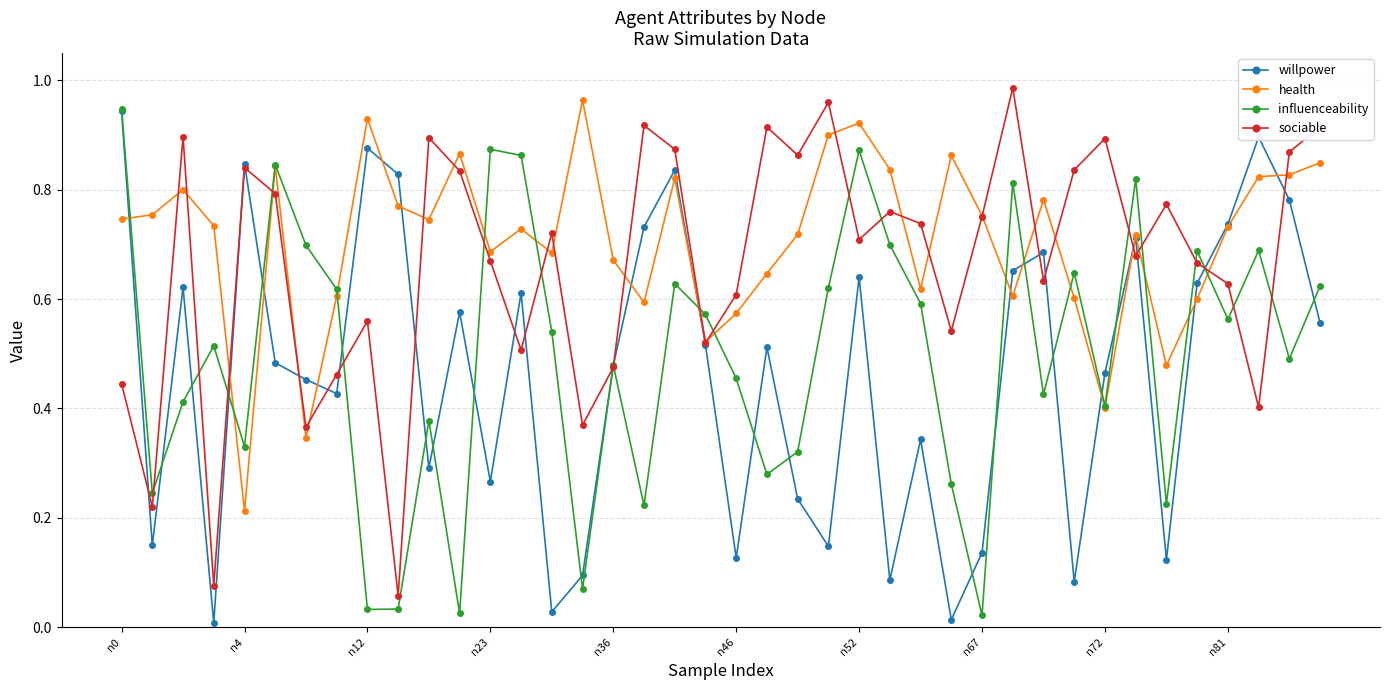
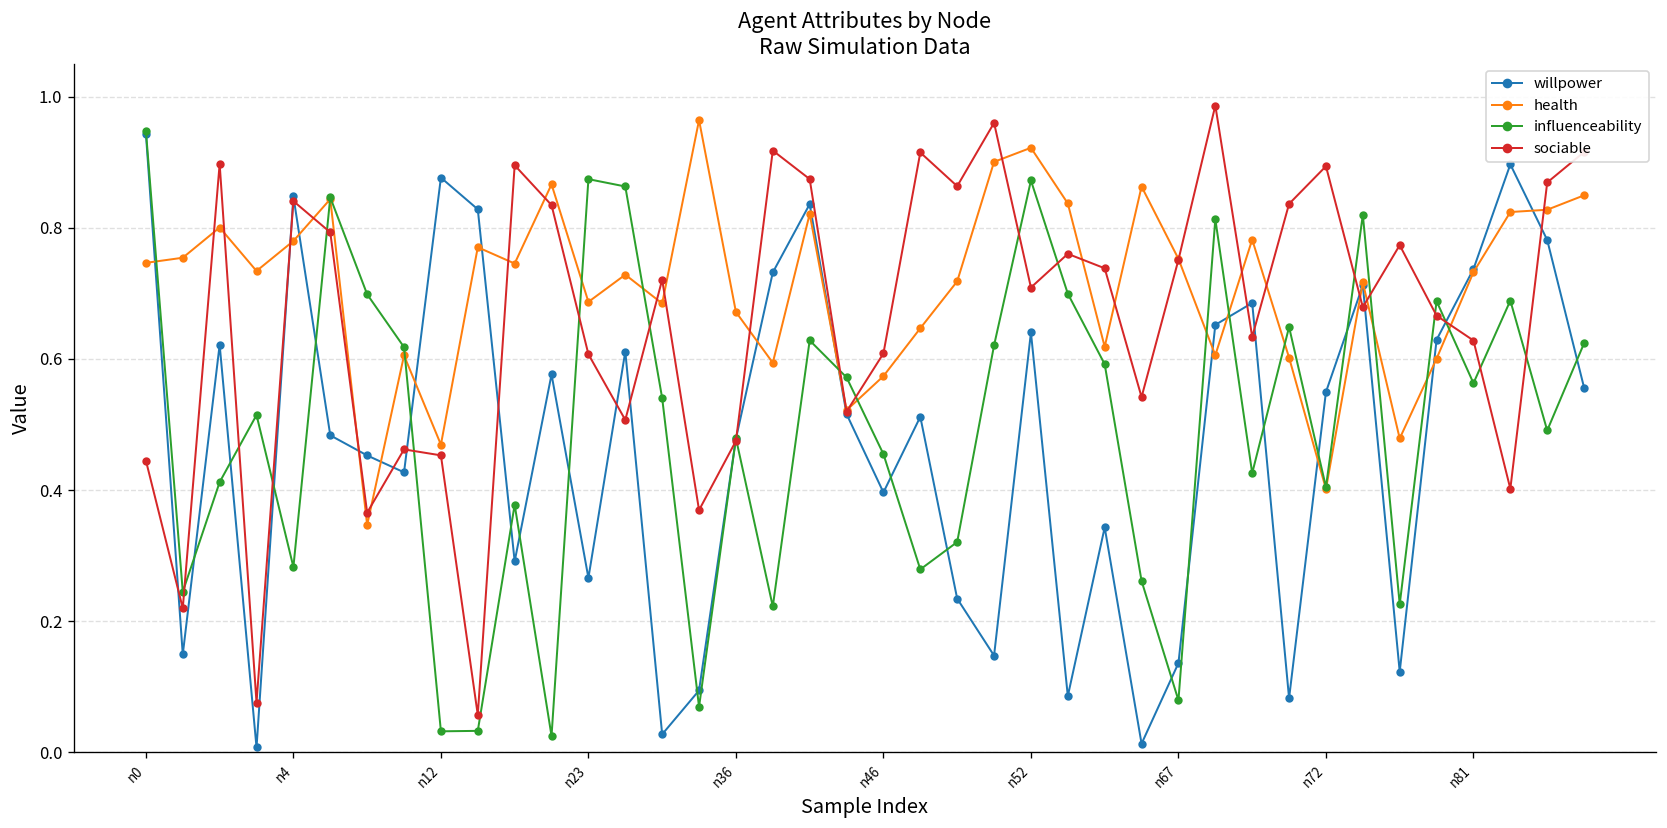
health, n4: 0.21 -> 0.78
influenceability, n4: 0.33 -> 0.28
health, n12: 0.93 -> 0.47
sociable, n12: 0.56 -> 0.45
sociable, n23: 0.67 -> 0.61
willpower, n46: 0.13 -> 0.40
influenceability, n67: 0.02 -> 0.08
willpower, n72: 0.47 -> 0.55
